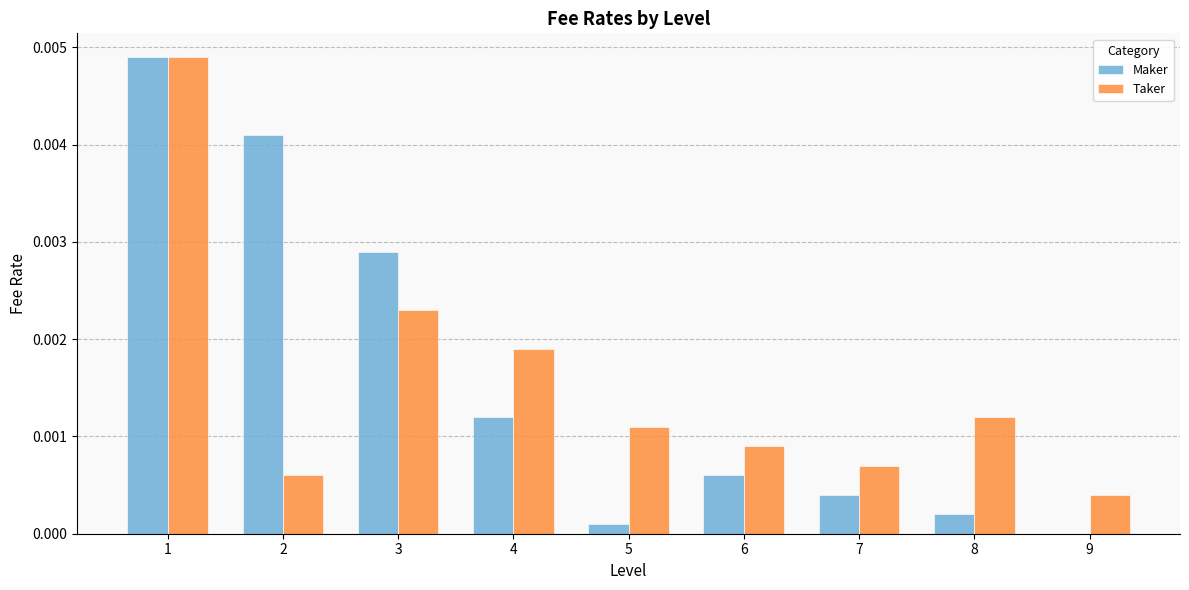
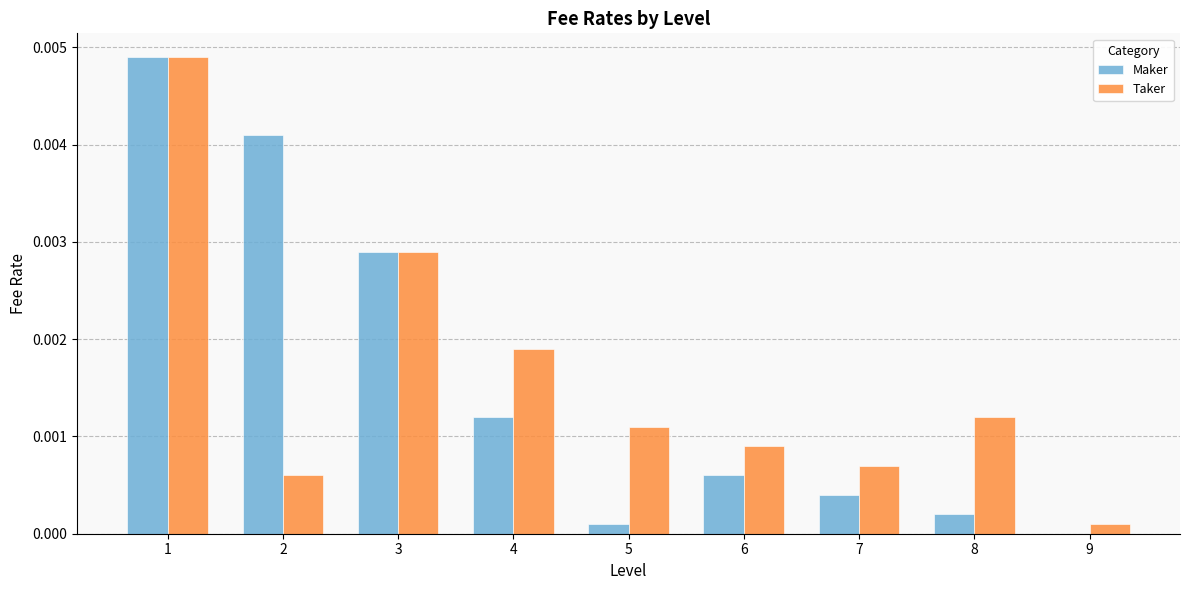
Taker, 3: 0.0023 -> 0.0029
Taker, 9: 0.0004 -> 0.0001
